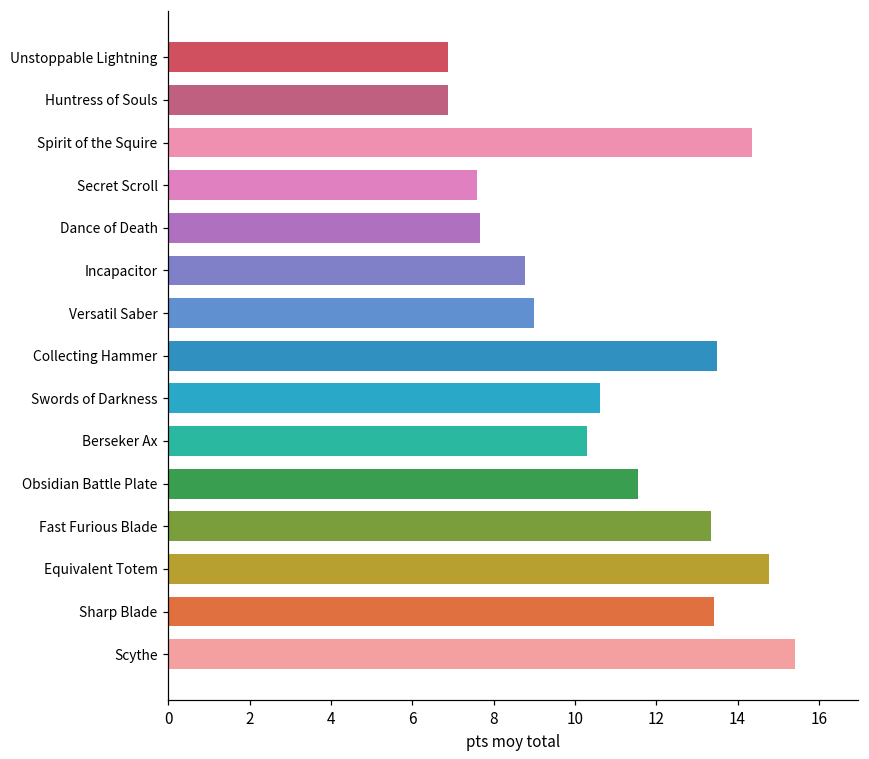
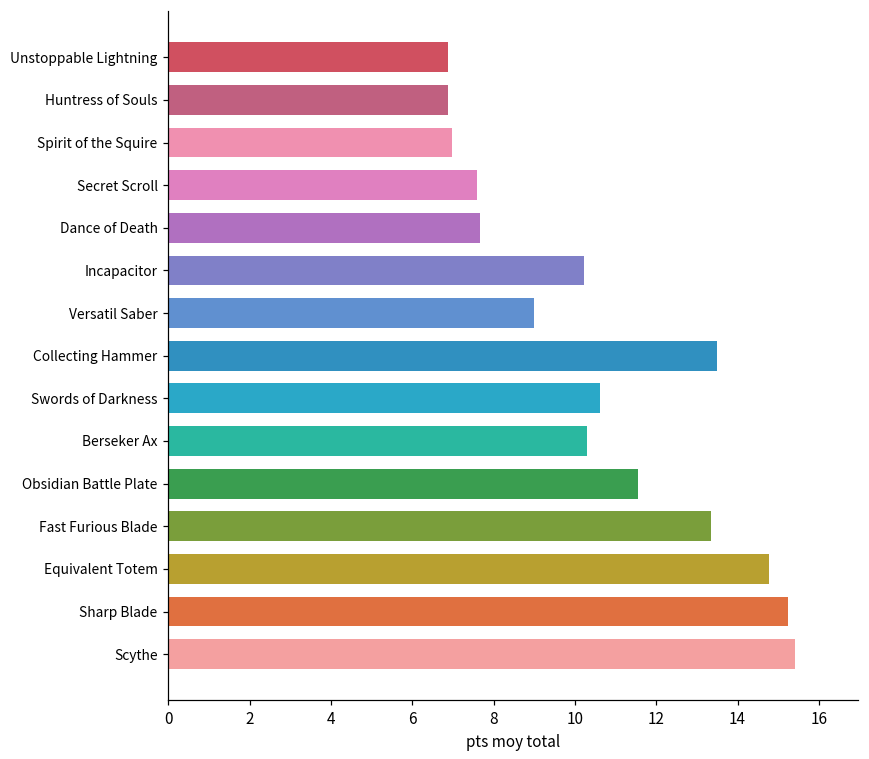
Spirit of the Squire: 14.4 -> 7.0
Incapacitor: 8.8 -> 10.2
Sharp Blade: 13.4 -> 15.2
